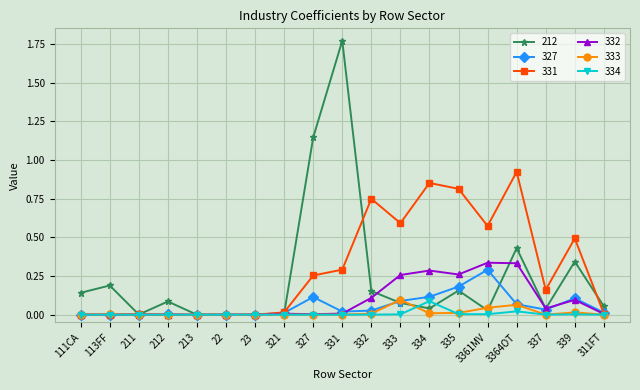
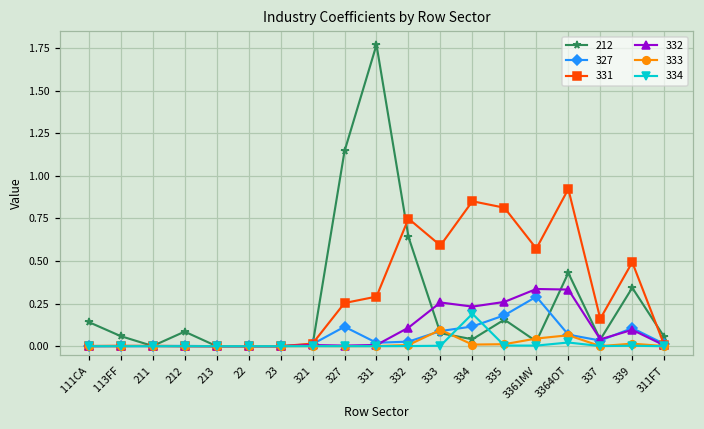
212, 113FF: 0.19 -> 0.06
212, 332: 0.15 -> 0.64
332, 334: 0.29 -> 0.23
334, 334: 0.09 -> 0.19
